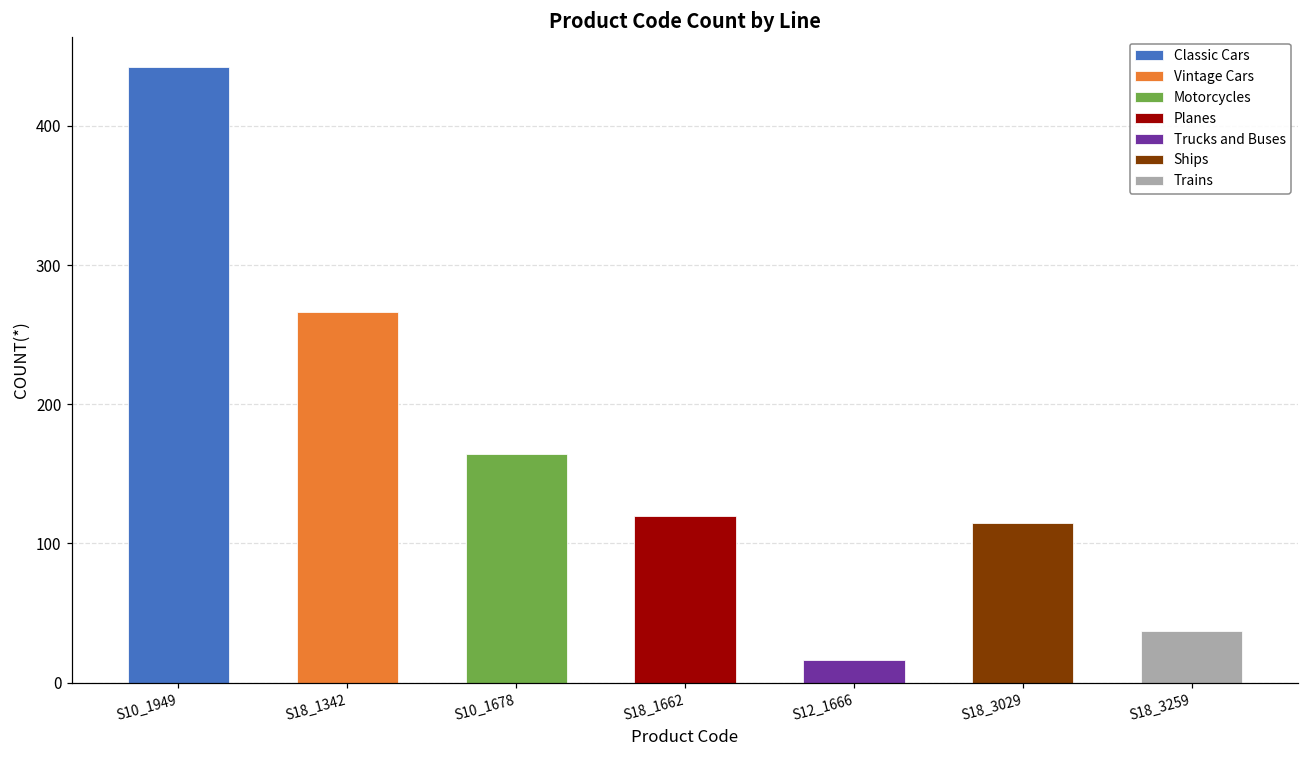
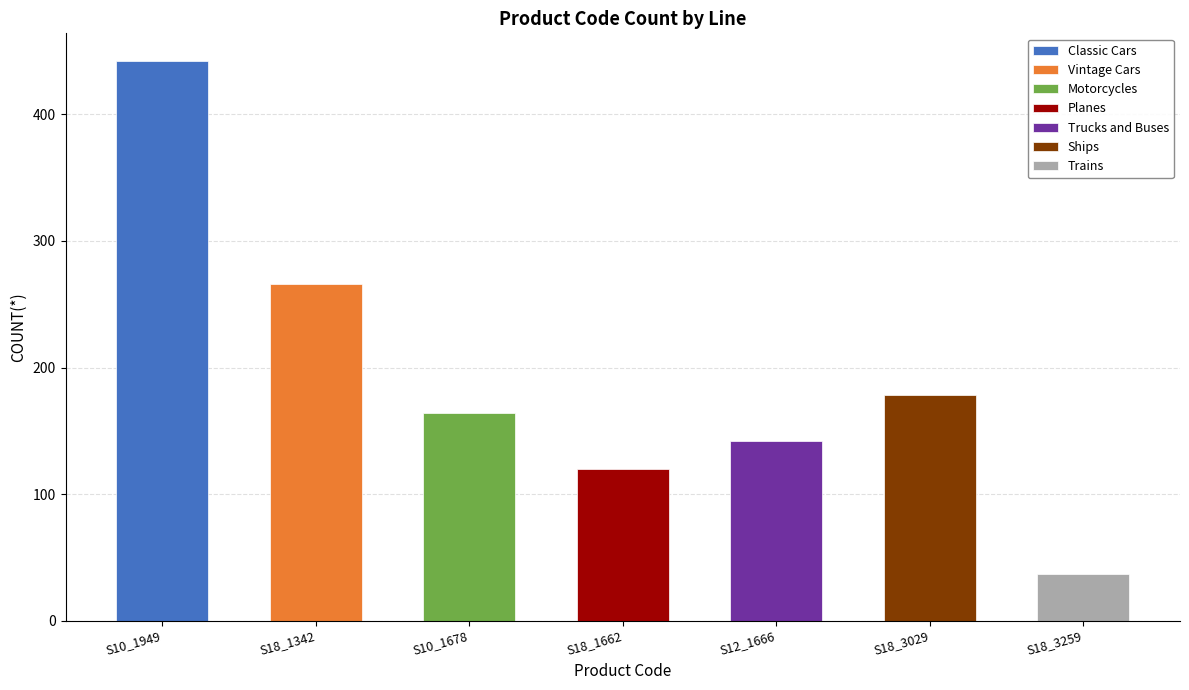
S12_1666: 16 -> 142
S18_3029: 115 -> 178
